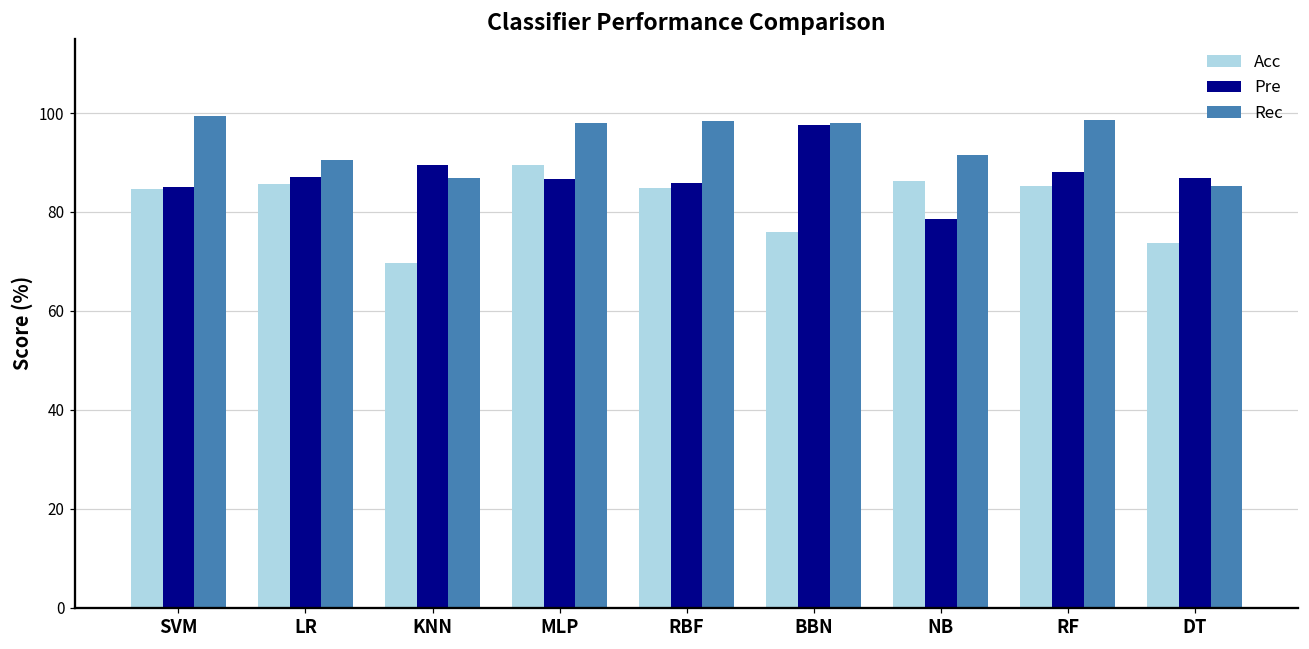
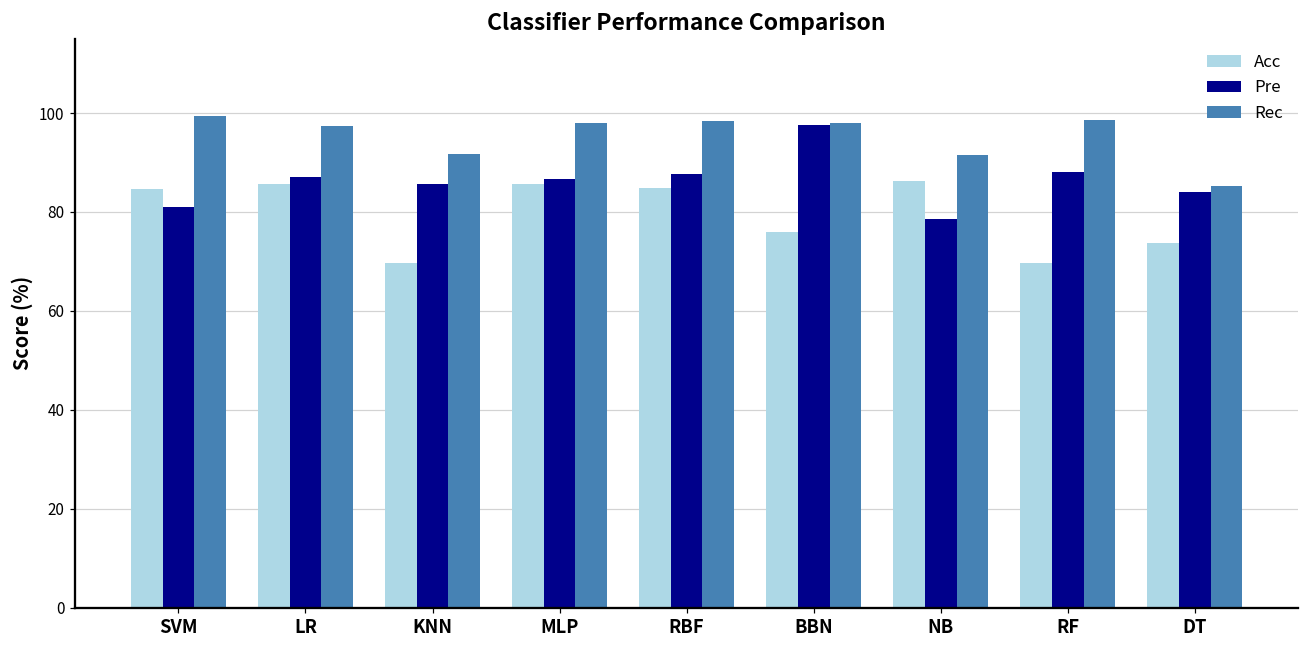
Pre, SVM: 85 -> 81
Rec, LR: 90 -> 97
Pre, KNN: 90 -> 86
Rec, KNN: 87 -> 92
Acc, MLP: 90 -> 86
Pre, RBF: 86 -> 88
Acc, RF: 85 -> 70
Pre, DT: 87 -> 84
